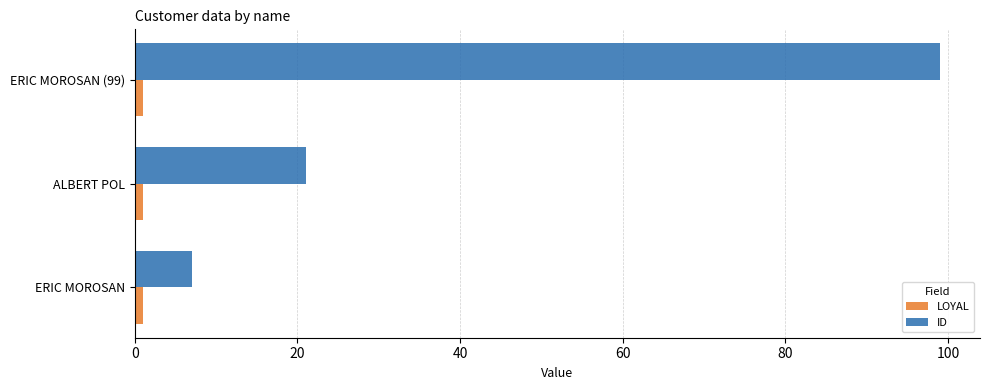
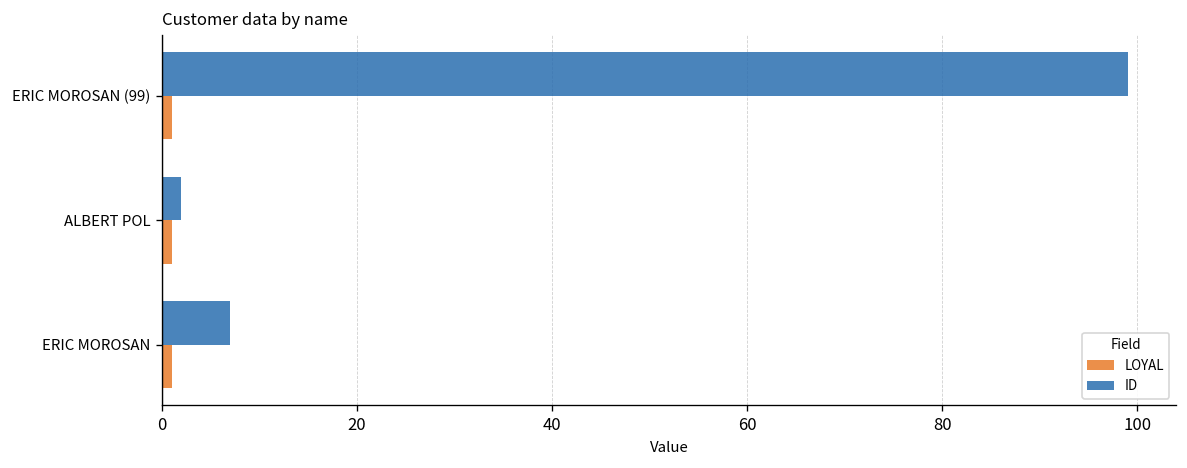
ID, ALBERT POL: 21 -> 2
